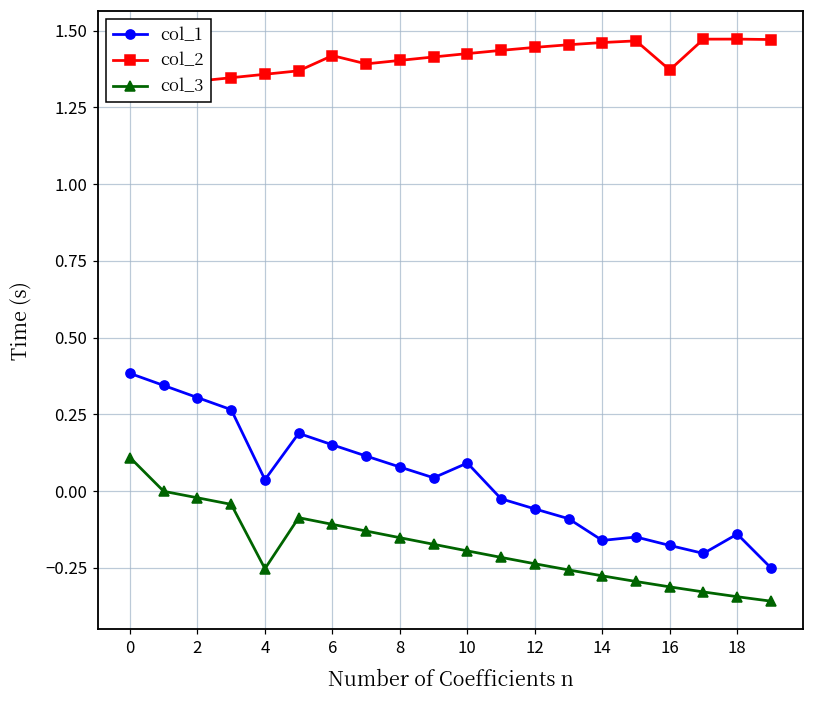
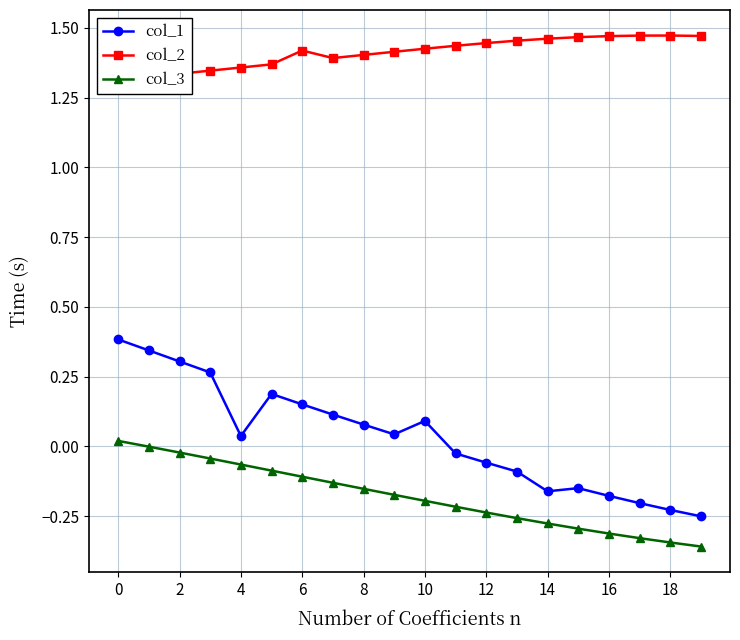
col_3, 0: 0.11 -> 0.02
col_3, 4: -0.25 -> -0.07
col_2, 16: 1.37 -> 1.47
col_1, 18: -0.14 -> -0.23
